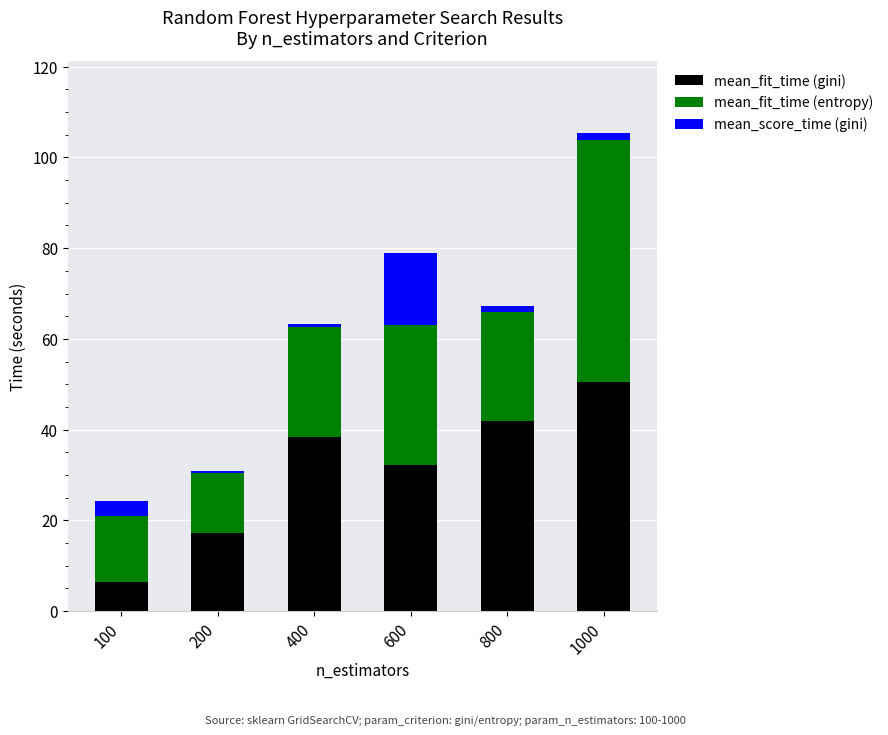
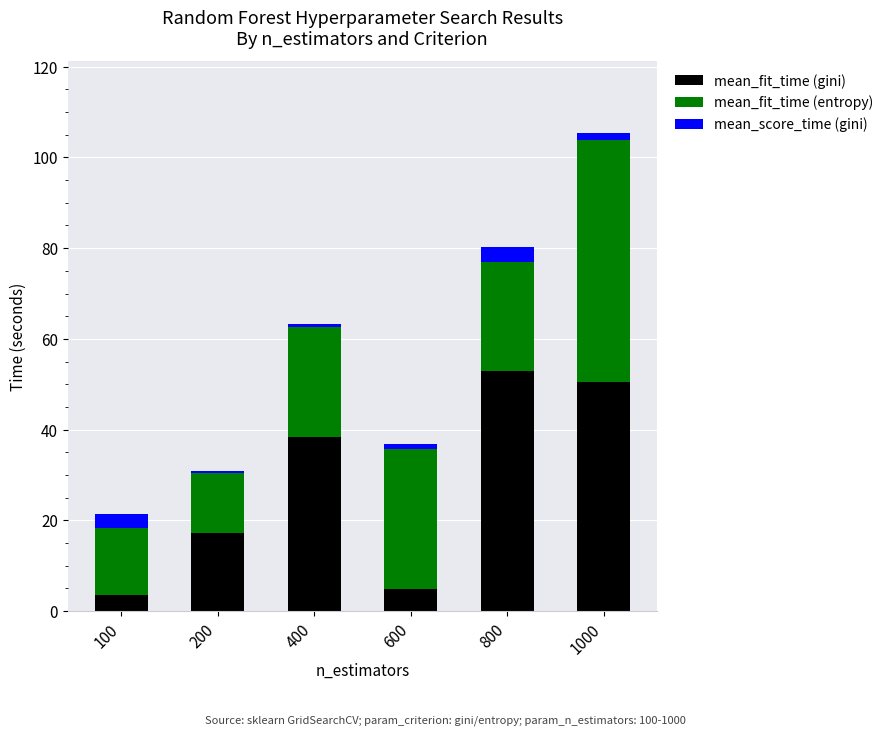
mean_fit_time (gini), 100: 6 -> 4
mean_fit_time (gini), 600: 32 -> 5
mean_score_time (gini), 600: 16 -> 1
mean_fit_time (gini), 800: 42 -> 53
mean_score_time (gini), 800: 1 -> 3
